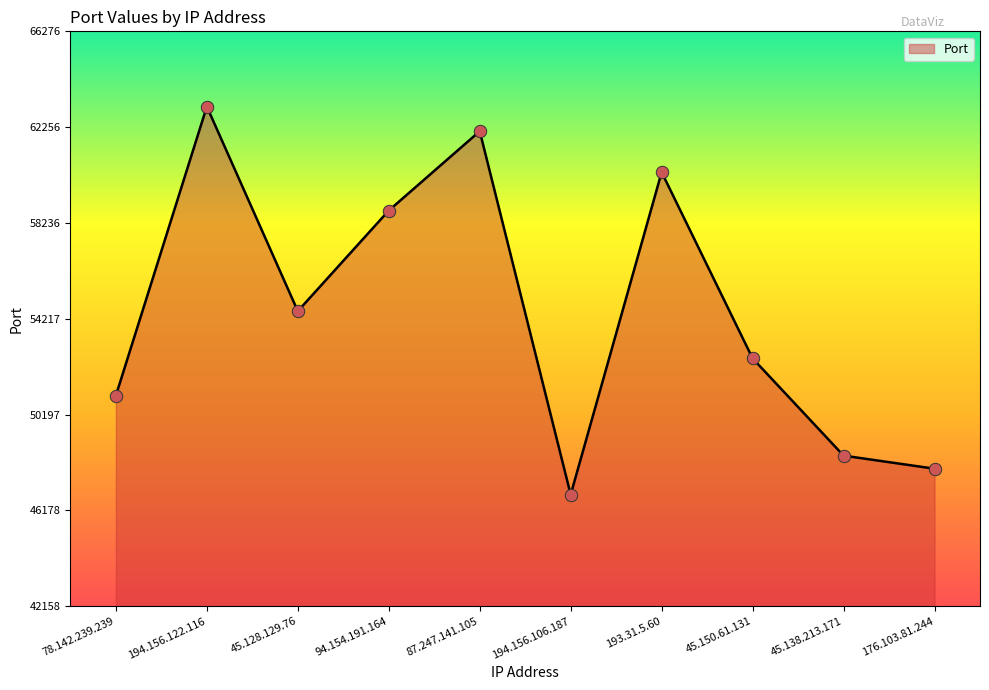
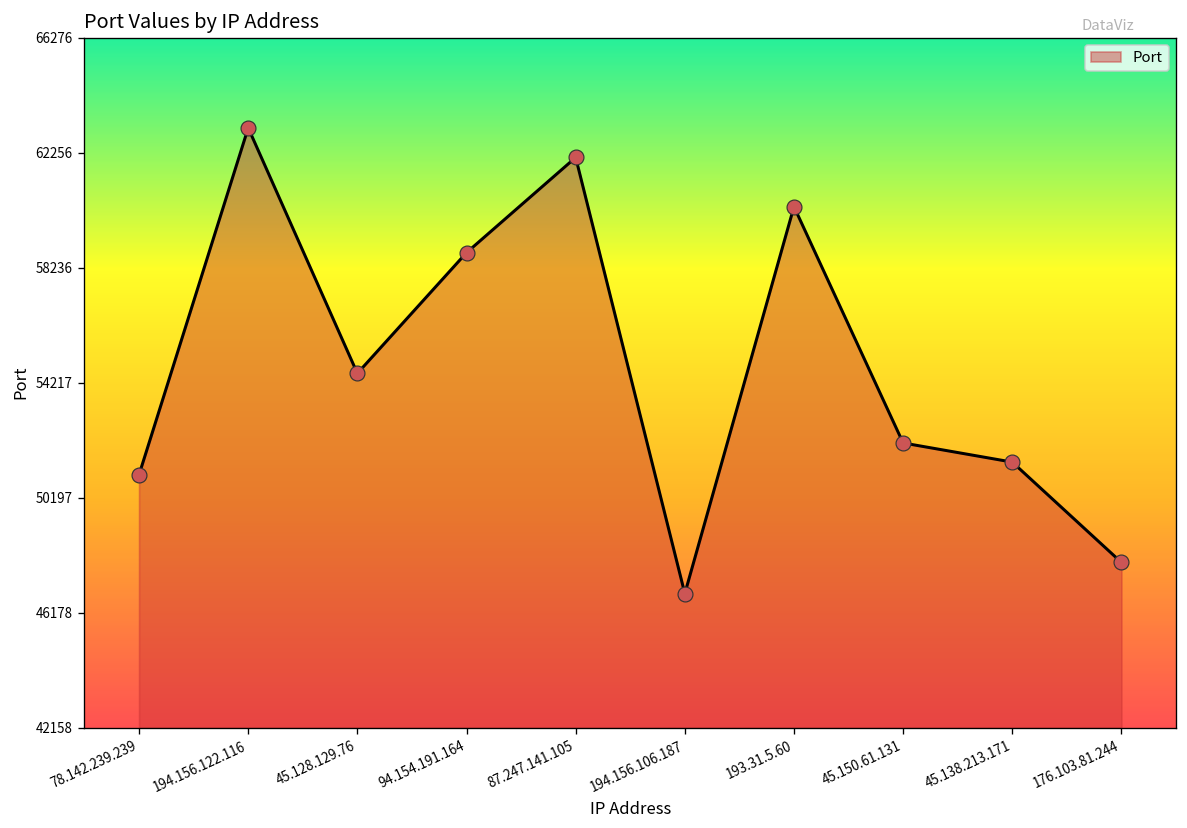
45.150.61.131: 52600 -> 52100
45.138.213.171: 48500 -> 51400
